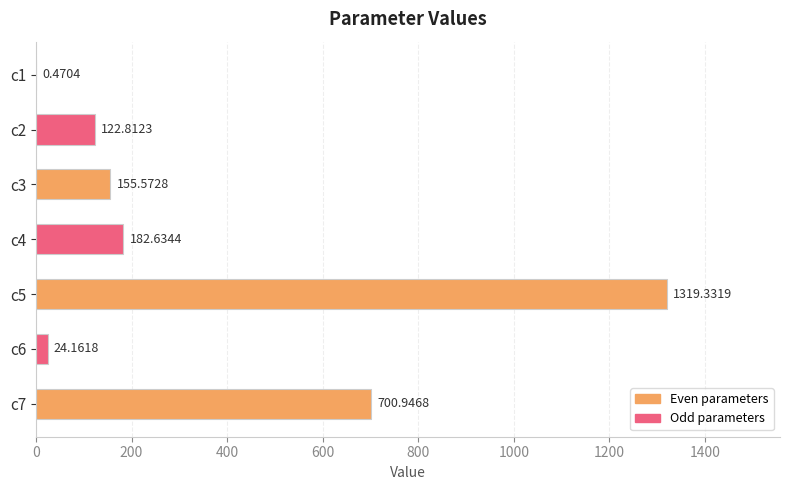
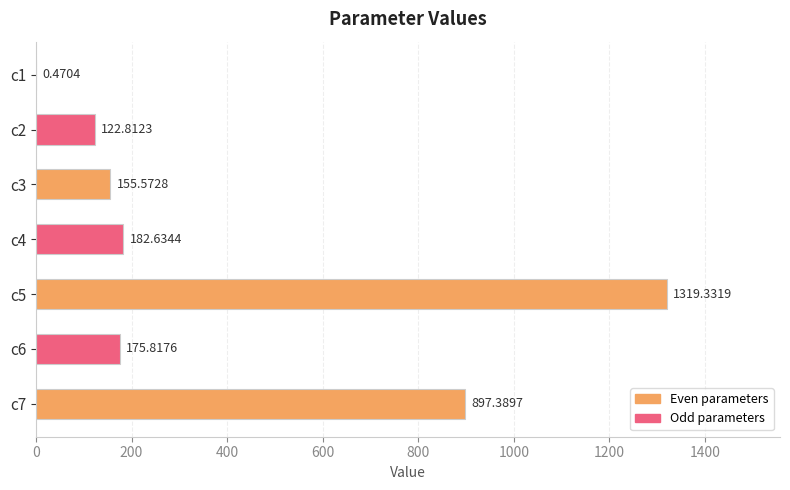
c6: 24.1618 -> 175.8176
c7: 700.9468 -> 897.3897
